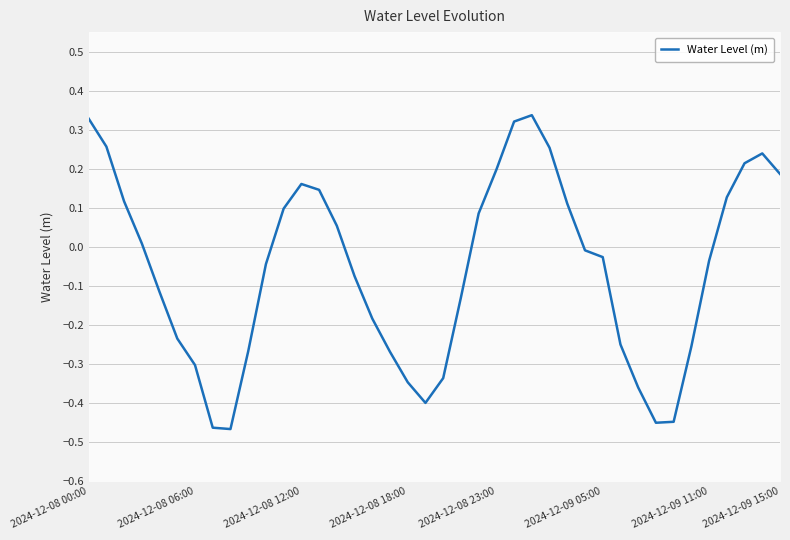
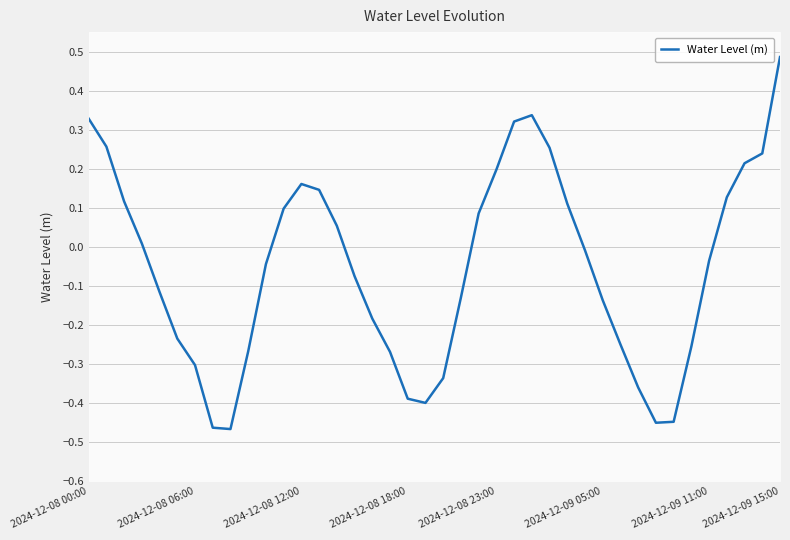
Water Level (m), 2024-12-08 18:00: -0.35 -> -0.39
Water Level (m), 2024-12-09 05:00: -0.03 -> -0.14
Water Level (m), 2024-12-09 15:00: 0.19 -> 0.49
